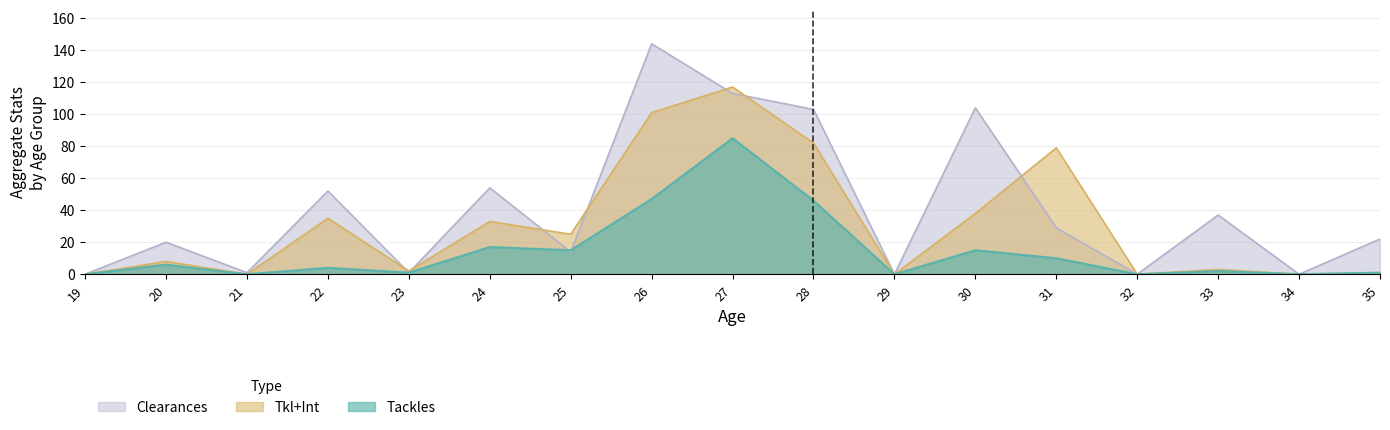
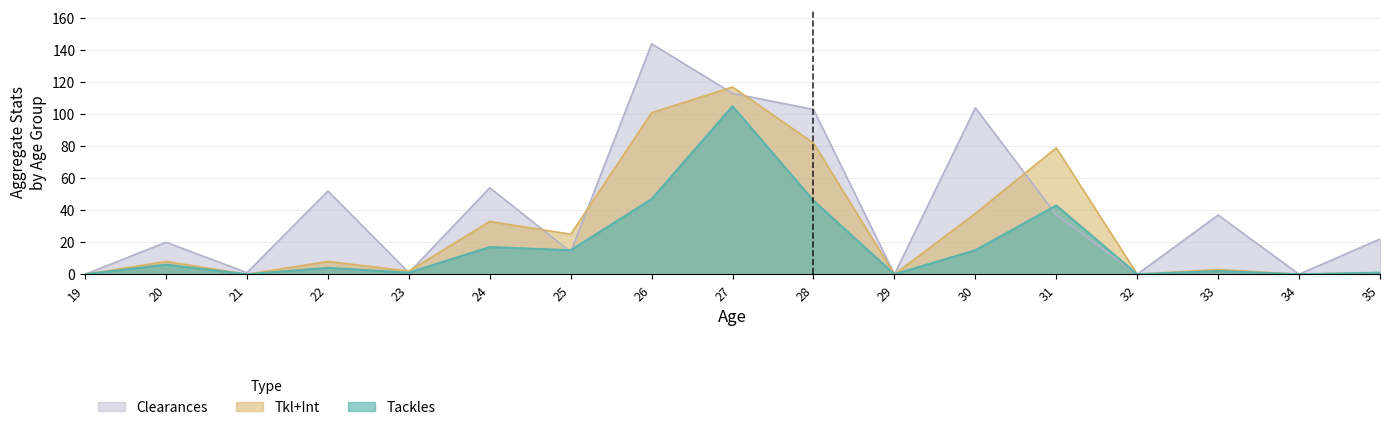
Tkl+Int, 22: 35 -> 8
Tackles, 27: 85 -> 105
Clearances, 31: 29 -> 37
Tackles, 31: 10 -> 43
